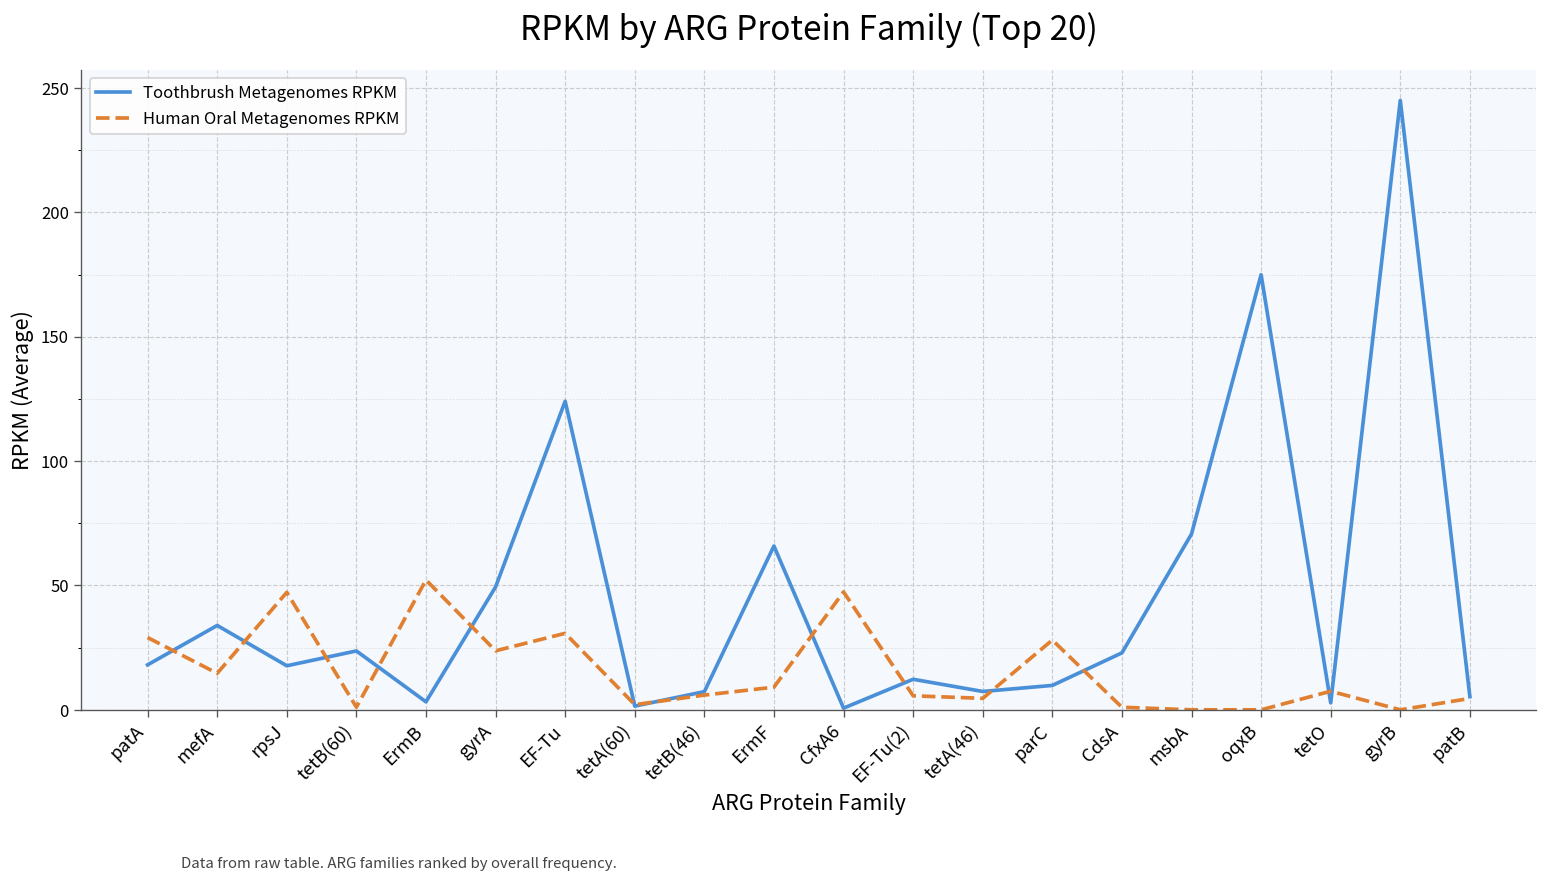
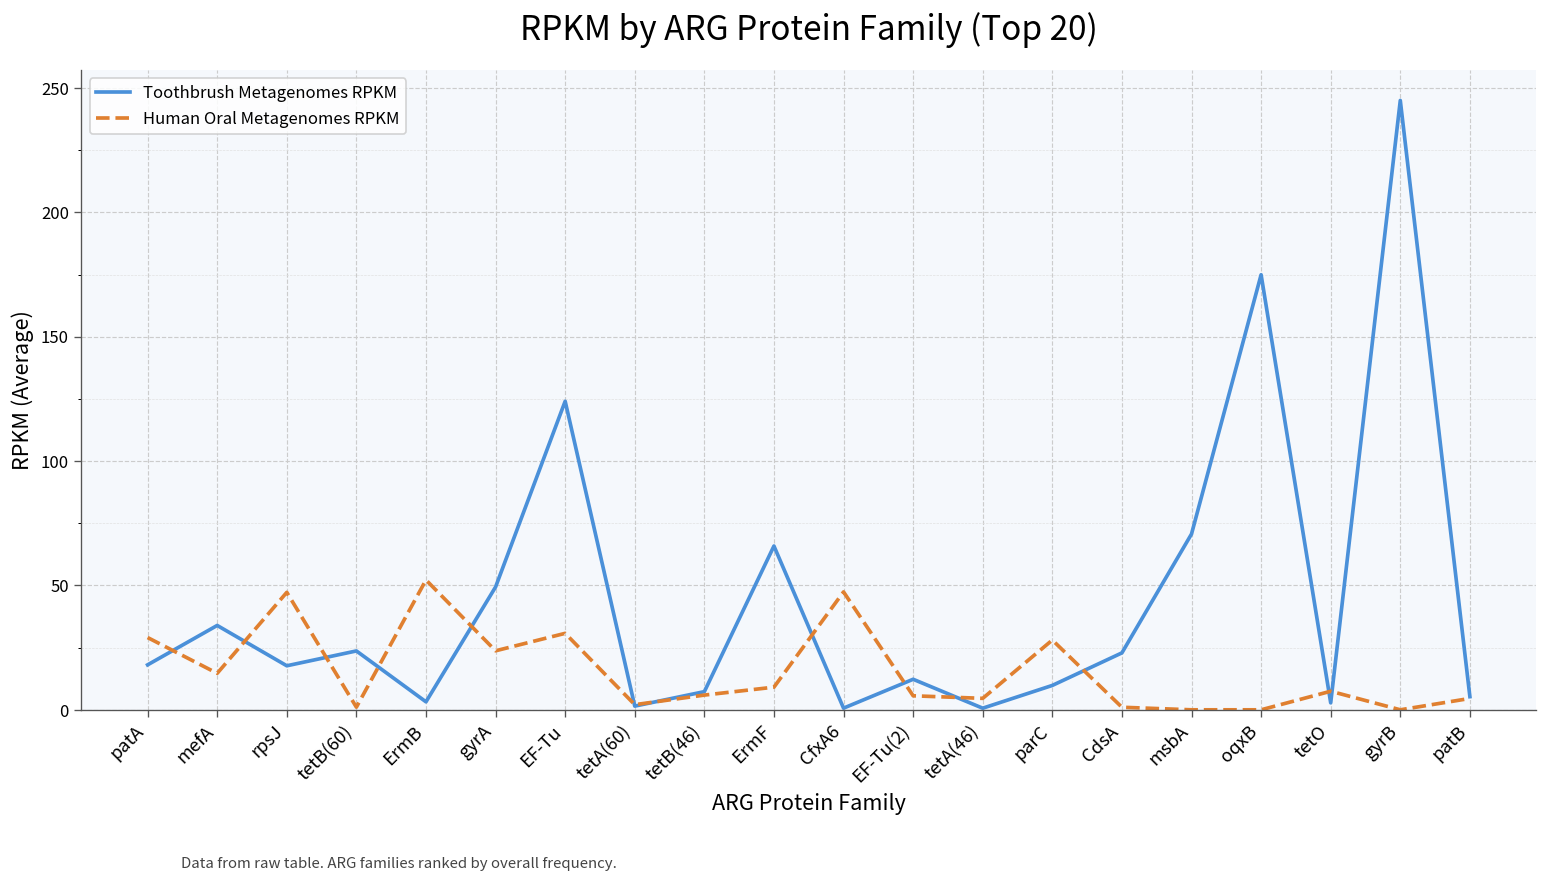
Toothbrush Metagenomes RPKM, tetA(46): 7 -> 1
